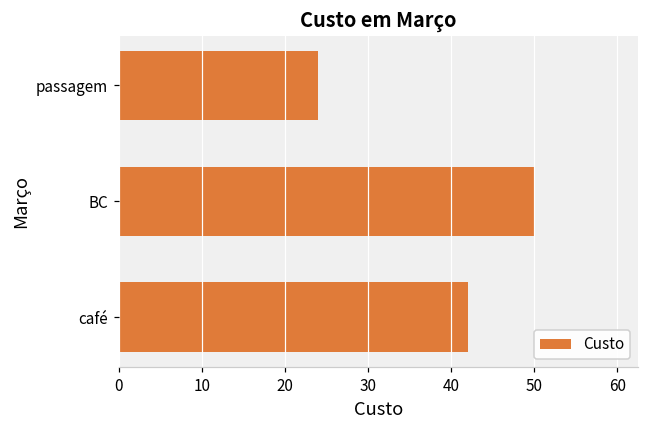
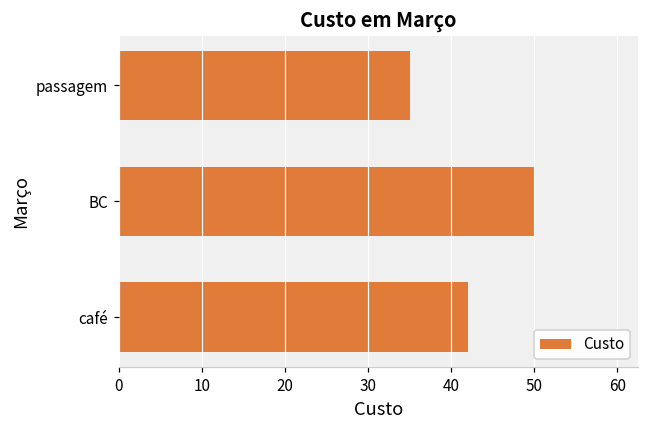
passagem: 24 -> 35
